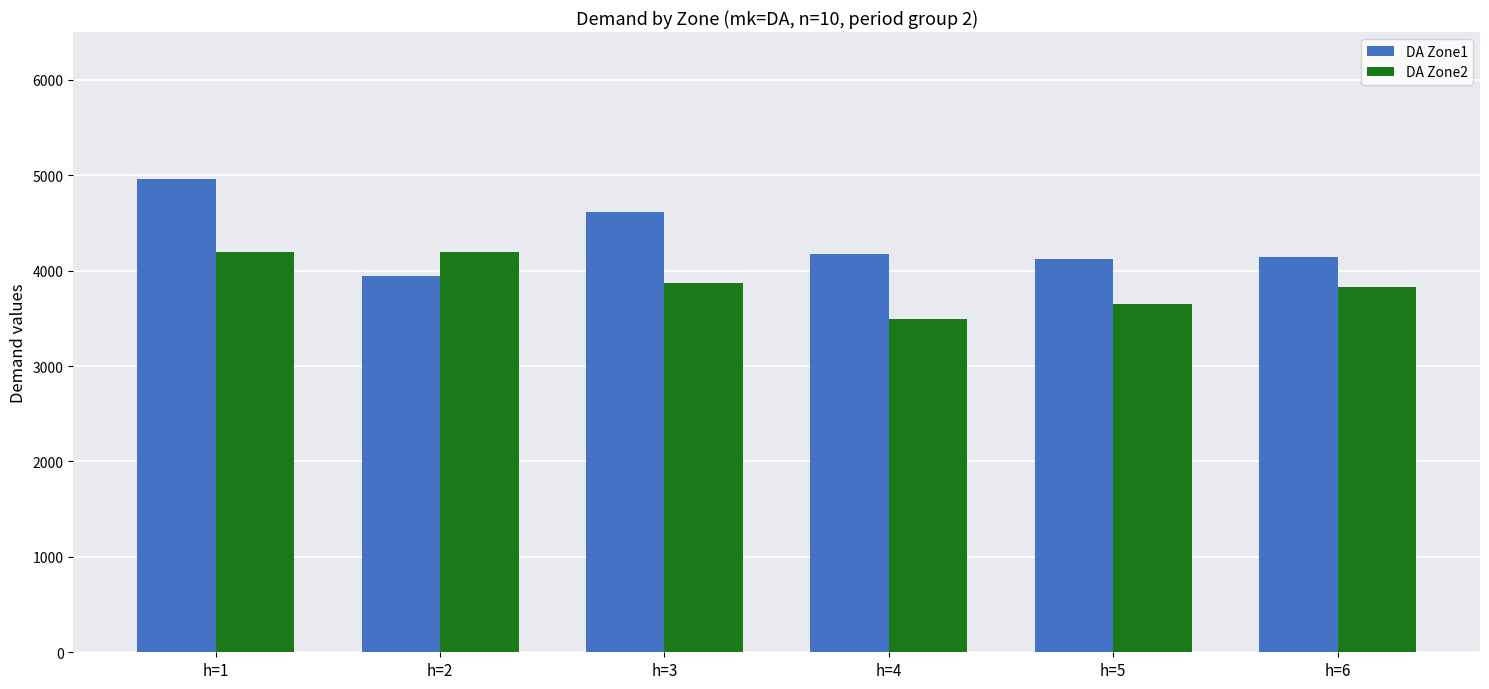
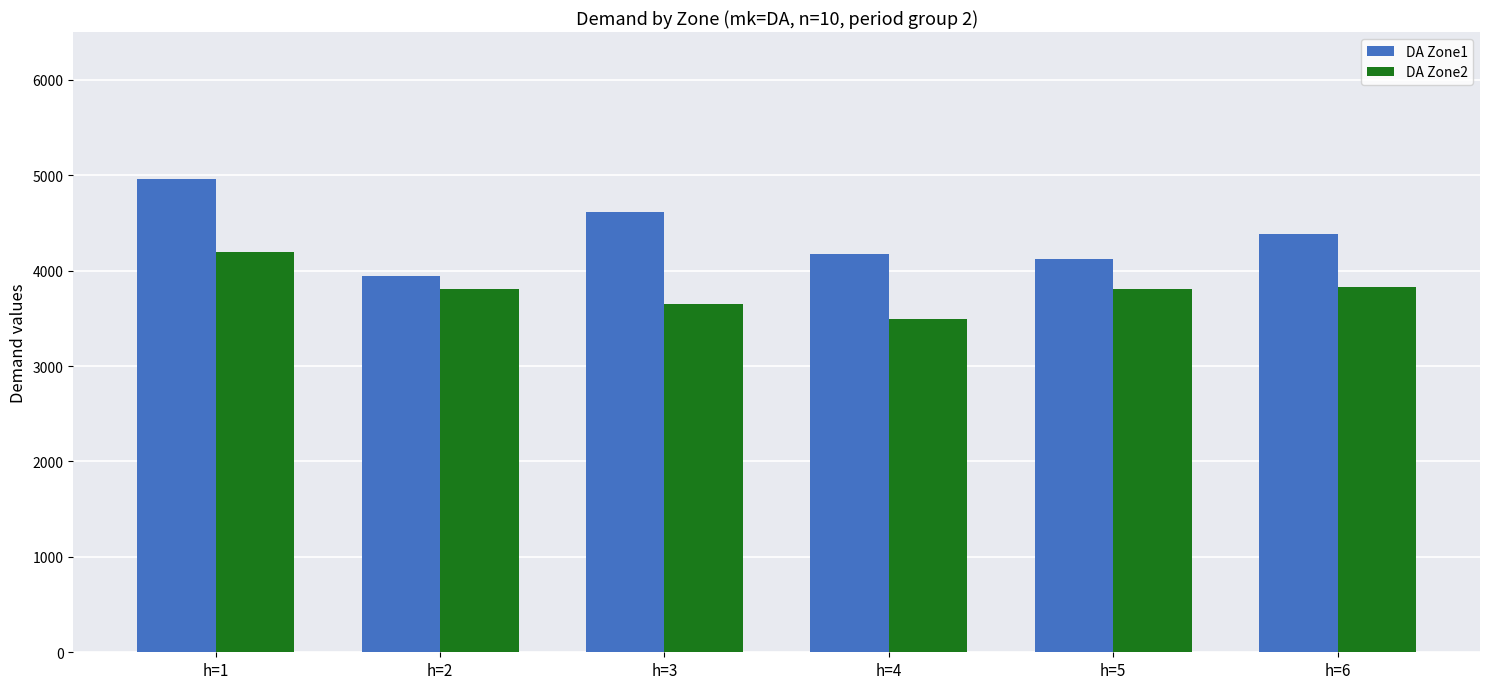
DA Zone2, h=2: 4200 -> 3800
DA Zone2, h=3: 3900 -> 3600
DA Zone2, h=5: 3700 -> 3800
DA Zone1, h=6: 4100 -> 4400
